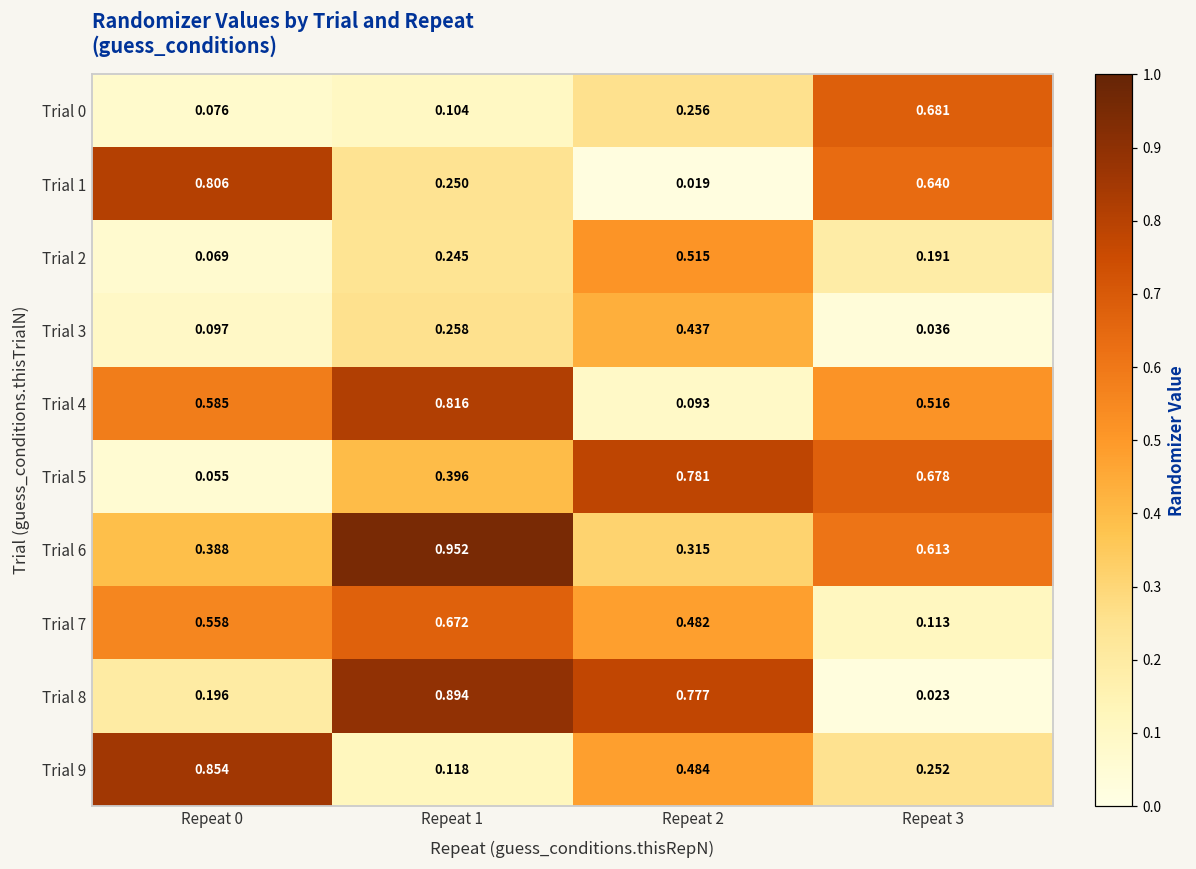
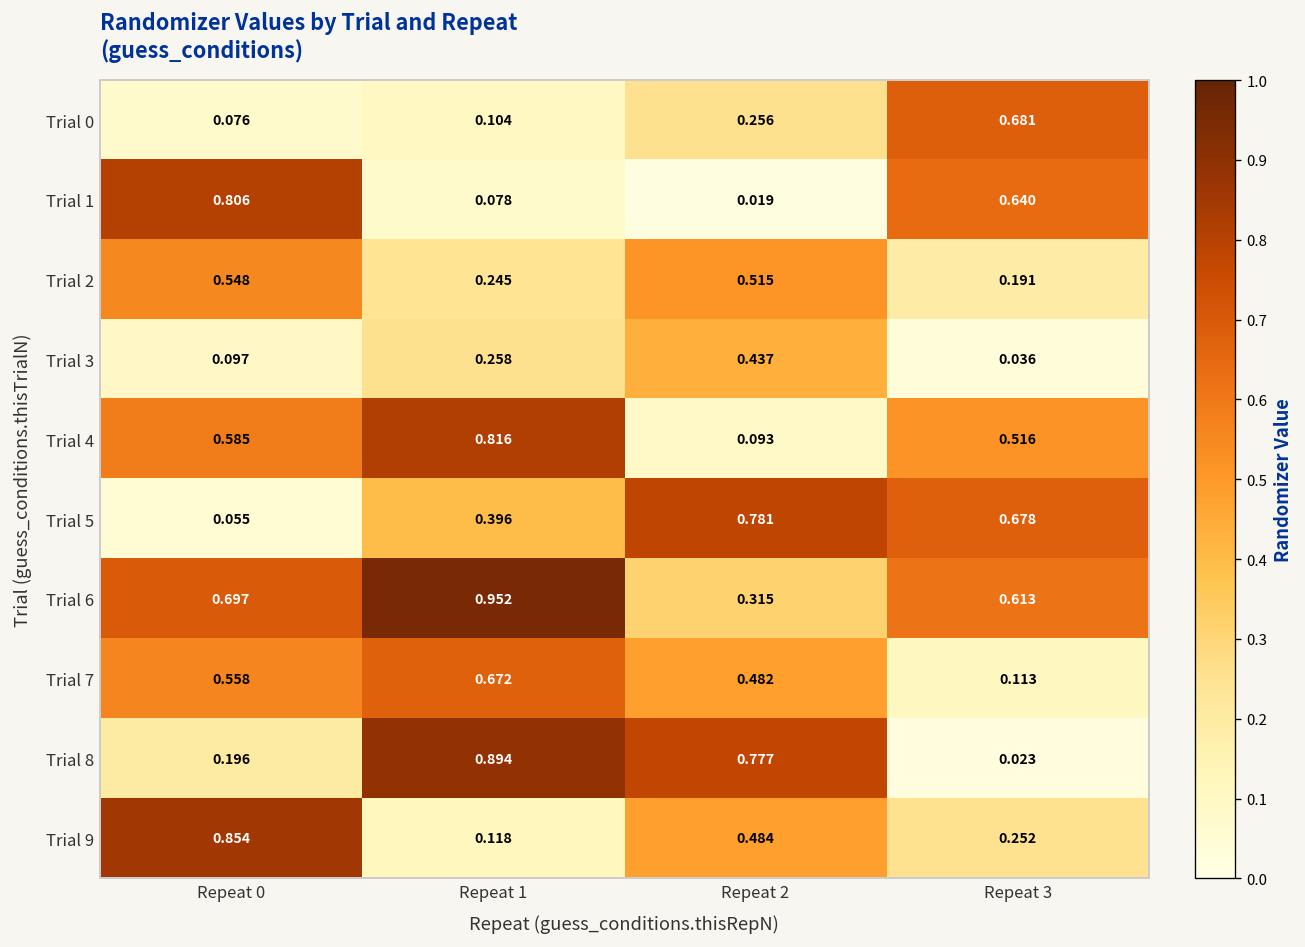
Trial 1, Repeat 1: 0.250 -> 0.078
Trial 2, Repeat 0: 0.069 -> 0.548
Trial 6, Repeat 0: 0.388 -> 0.697
